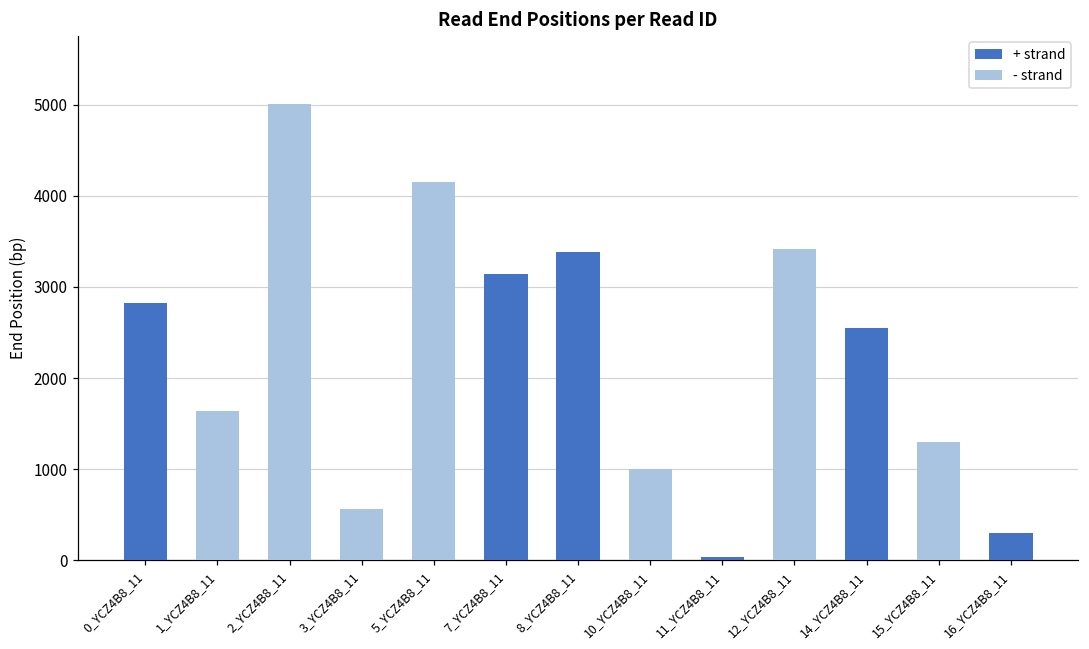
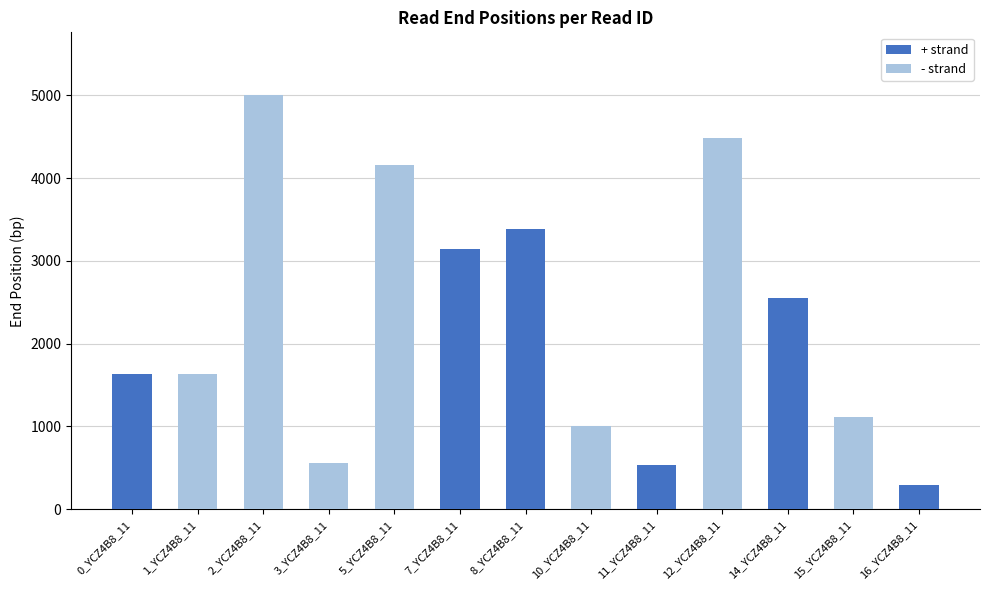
+ strand, 0_YCZ4B8_11: 2800 -> 1600
+ strand, 11_YCZ4B8_11: 0 -> 500
- strand, 12_YCZ4B8_11: 3400 -> 4500
- strand, 15_YCZ4B8_11: 1300 -> 1100
